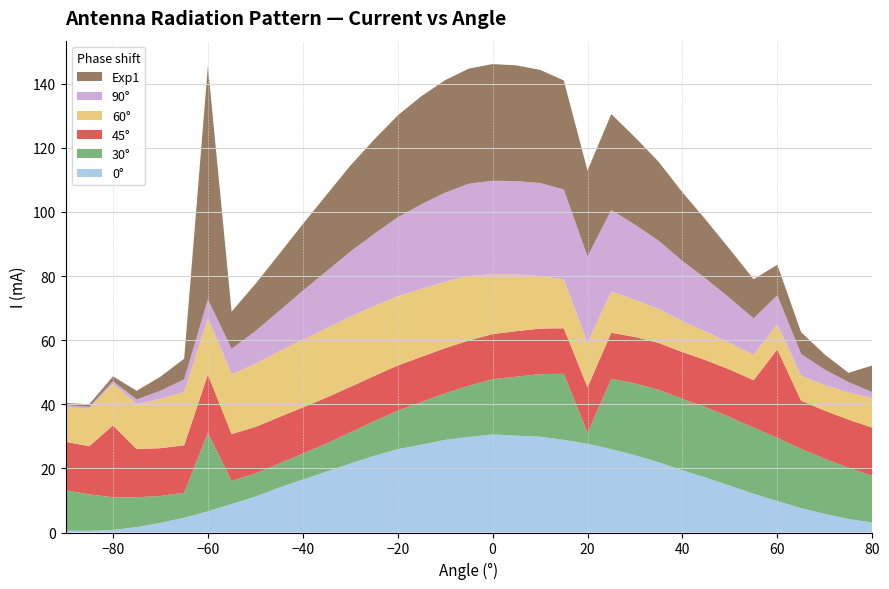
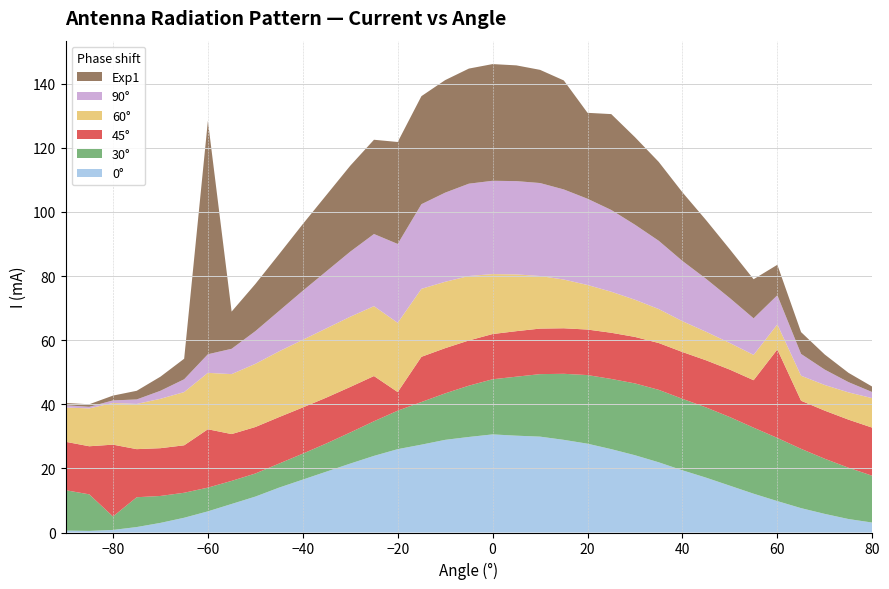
30°, −80: 10 -> 4
30°, −60: 25 -> 7
45°, −20: 14 -> 6
30°, 20: 3 -> 21
Exp1, 80: 8 -> 2
